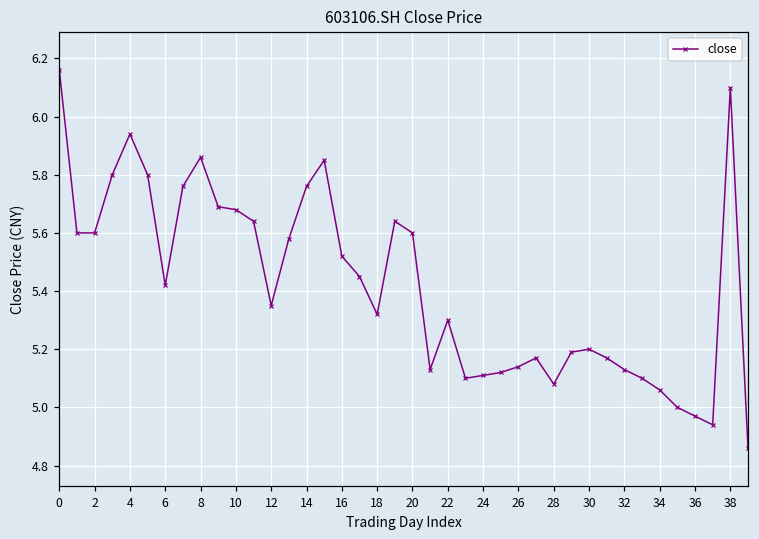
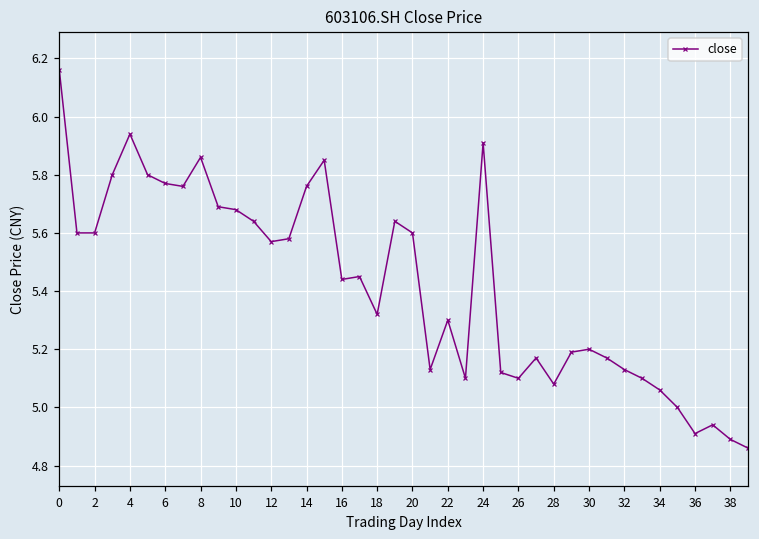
6: 5.42 -> 5.77
12: 5.35 -> 5.57
16: 5.52 -> 5.44
24: 5.11 -> 5.91
26: 5.14 -> 5.10
36: 4.97 -> 4.91
38: 6.10 -> 4.89
